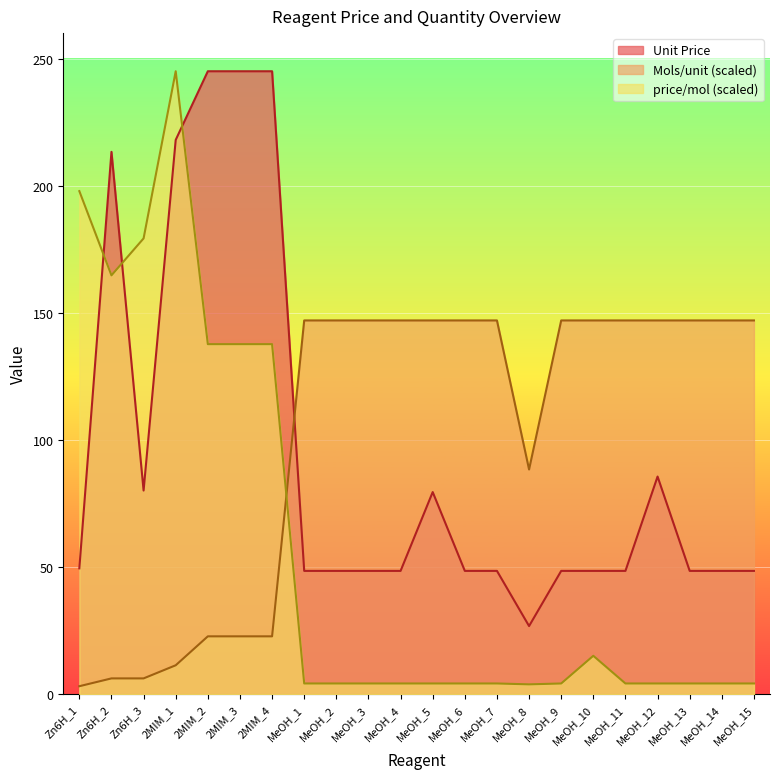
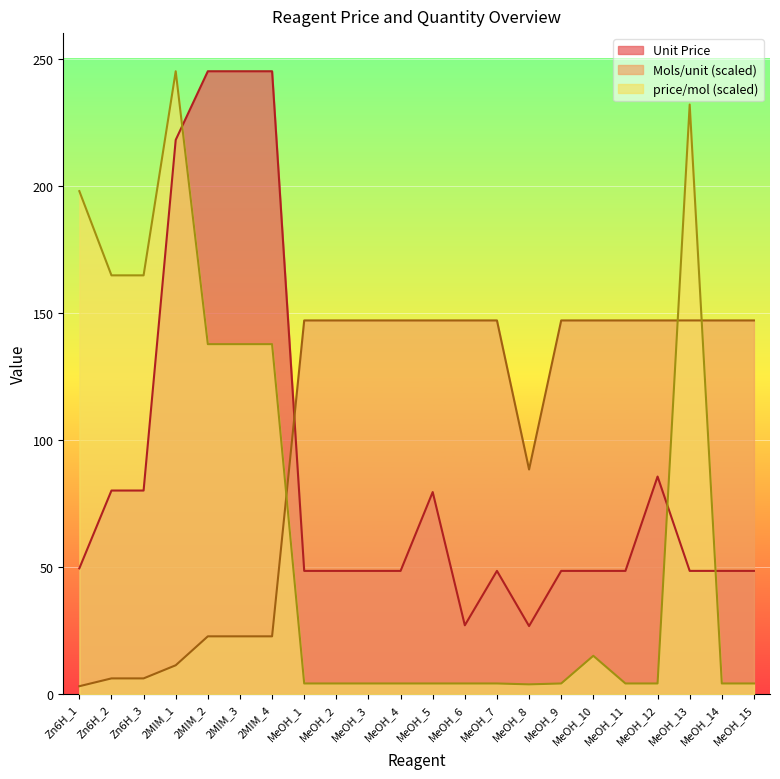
Unit Price, Zn6H_2: 213 -> 80
price/mol (scaled), Zn6H_3: 179 -> 165
Unit Price, MeOH_6: 49 -> 27
price/mol (scaled), MeOH_13: 4 -> 232
